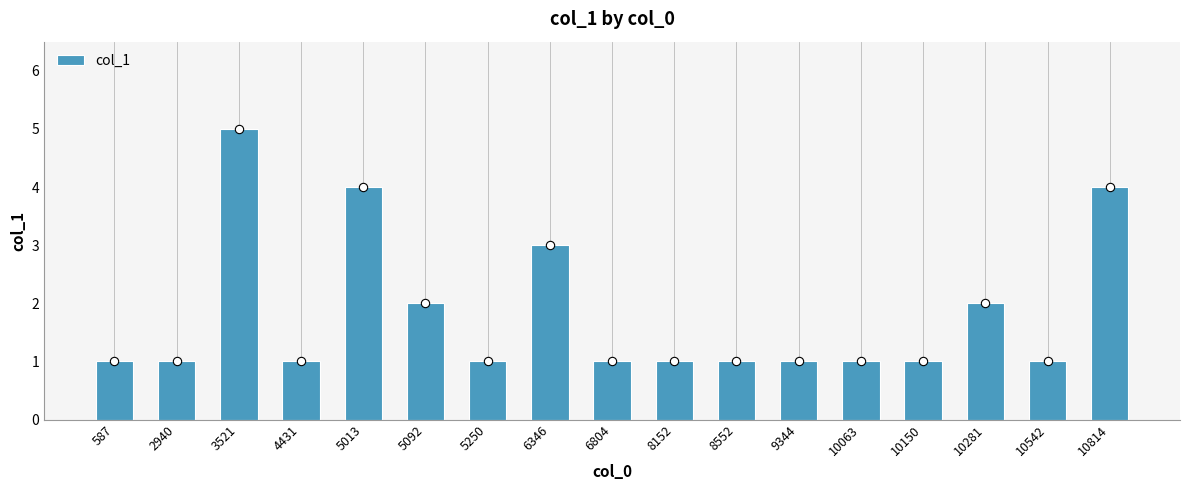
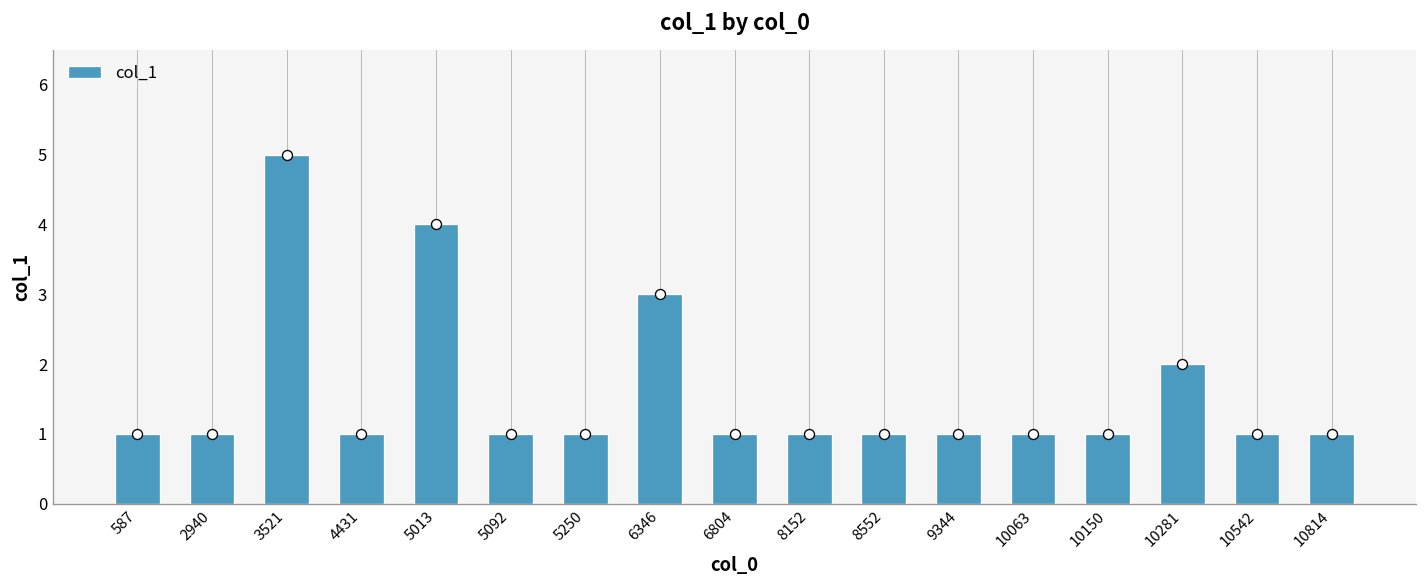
col_1, 5092: 2 -> 1
col_1, 10814: 4 -> 1
